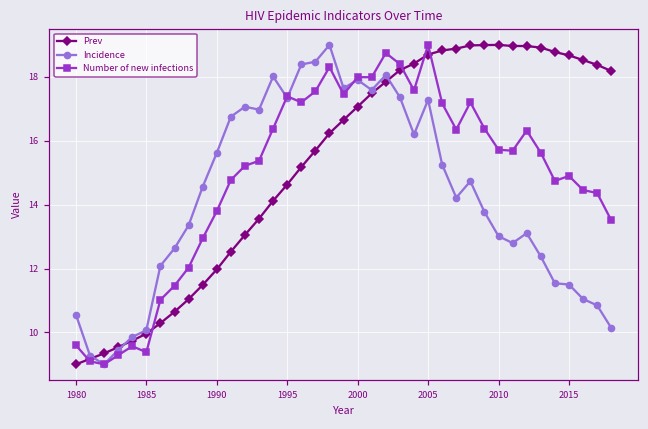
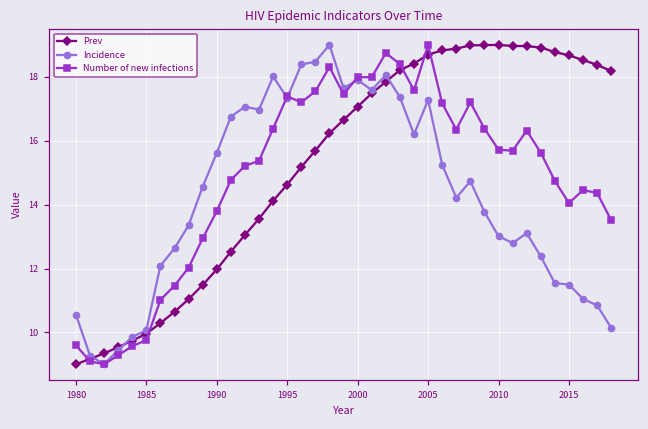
Number of new infections, 1985: 9.4 -> 9.8
Number of new infections, 2015: 14.9 -> 14.0
